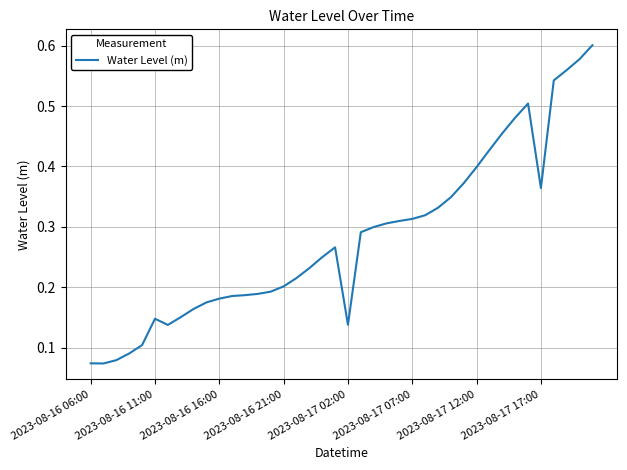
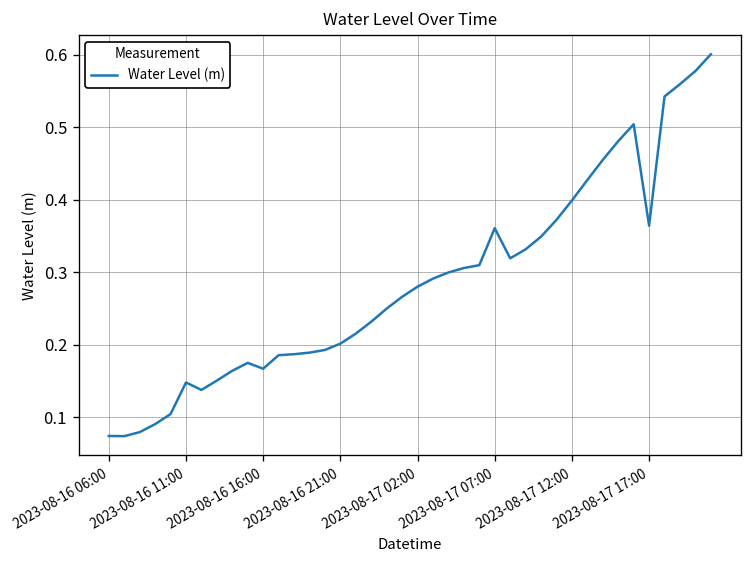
2023-08-16 16:00: 0.18 -> 0.17
2023-08-17 02:00: 0.14 -> 0.28
2023-08-17 07:00: 0.31 -> 0.36
